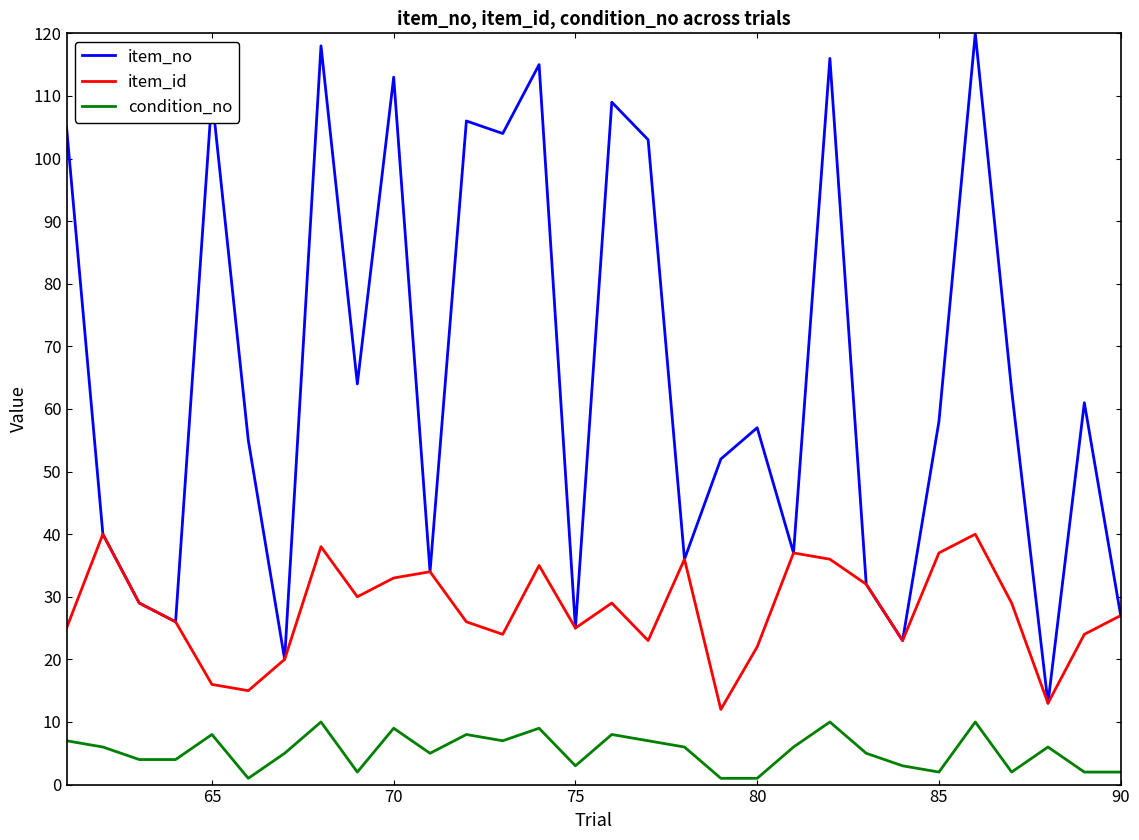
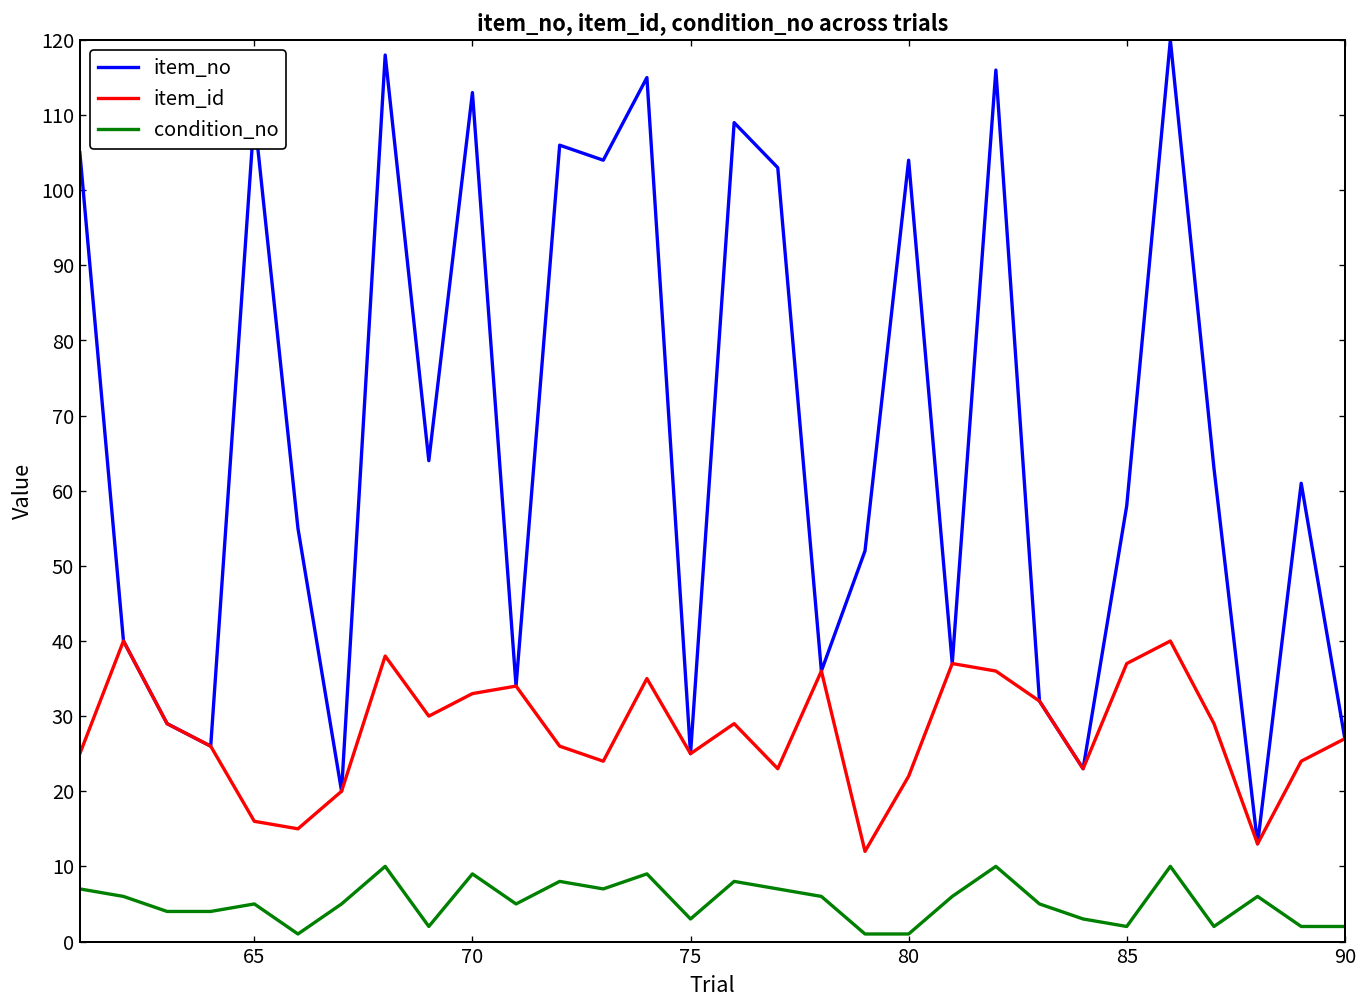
condition_no, 65: 8 -> 5
item_no, 80: 57 -> 104
